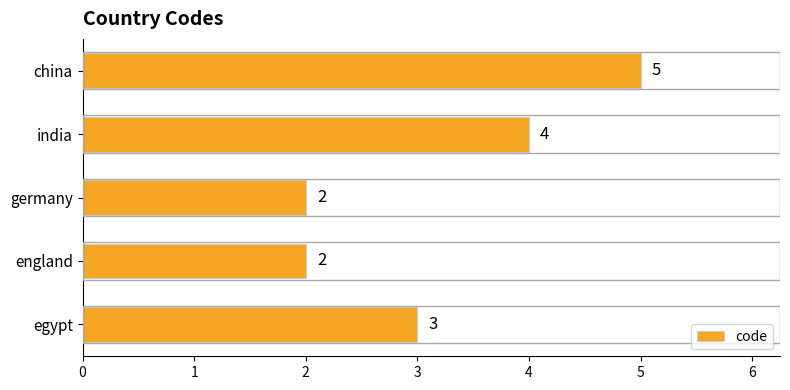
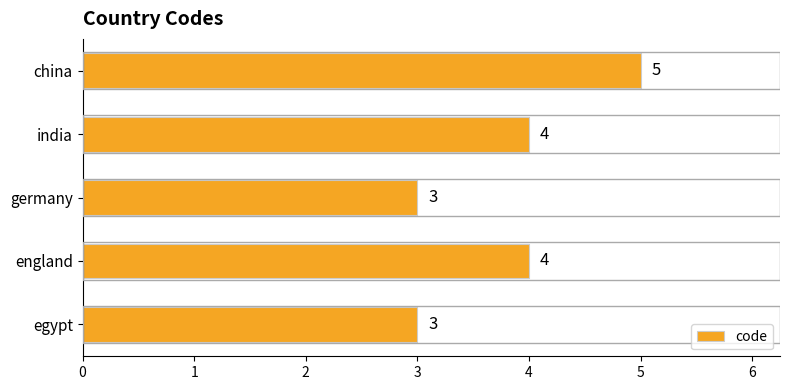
germany: 2 -> 3
england: 2 -> 4
